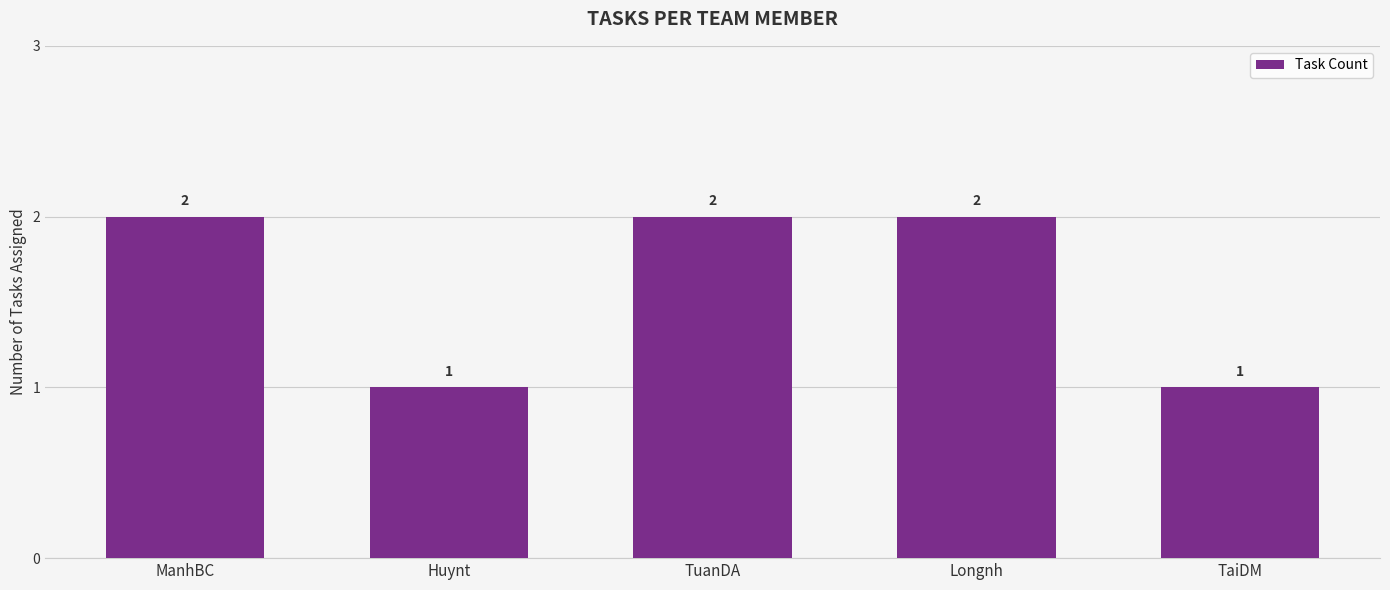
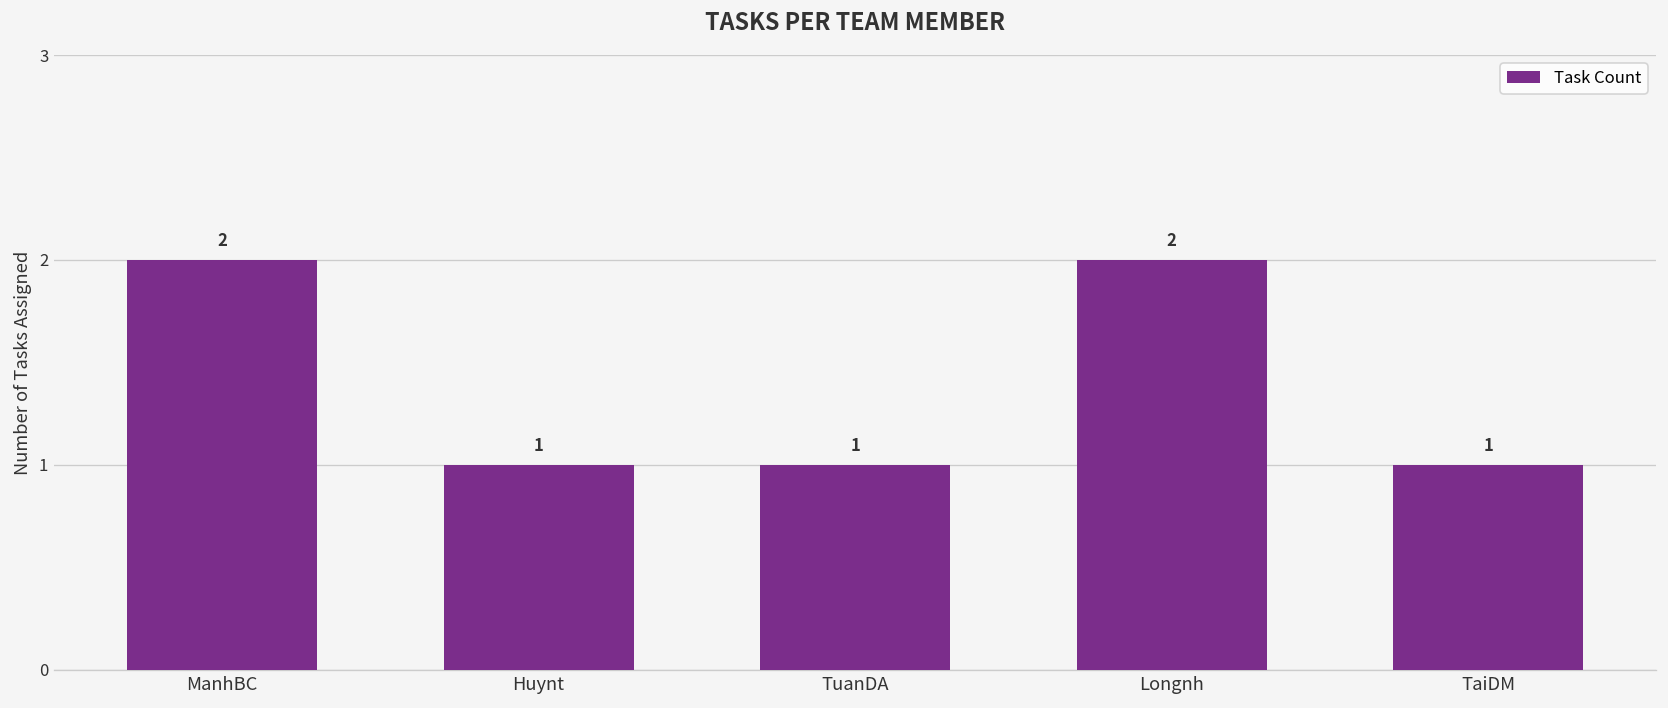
TuanDA: 2 -> 1
